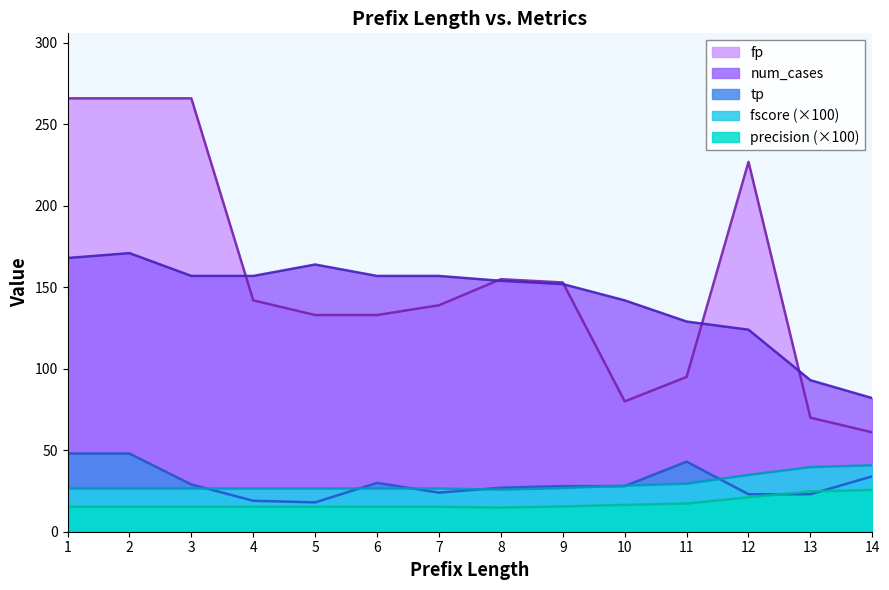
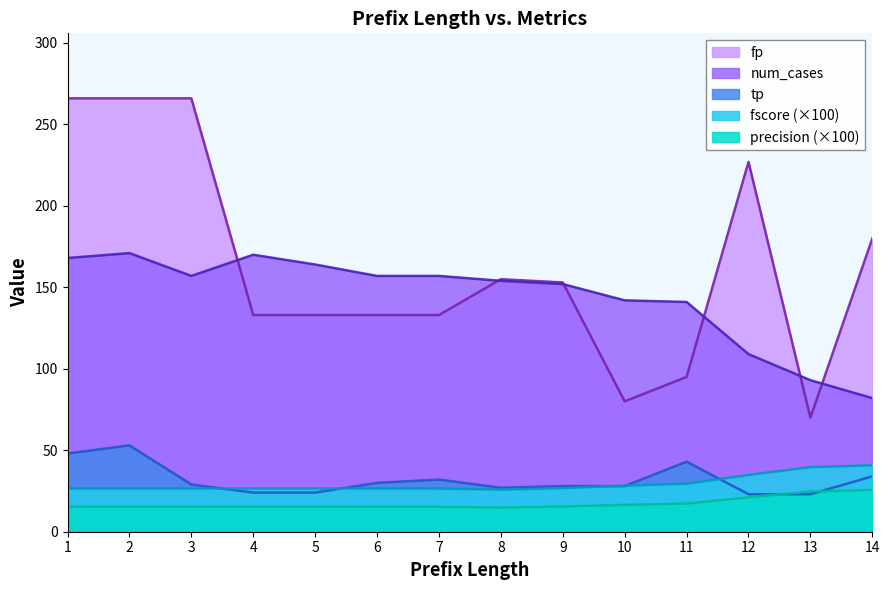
tp, 2: 48 -> 53
fp, 4: 142 -> 133
num_cases, 4: 157 -> 170
tp, 4: 19 -> 24
tp, 5: 18 -> 24
fp, 7: 139 -> 133
tp, 7: 24 -> 32
num_cases, 11: 129 -> 141
num_cases, 12: 124 -> 109
fp, 14: 61 -> 180
